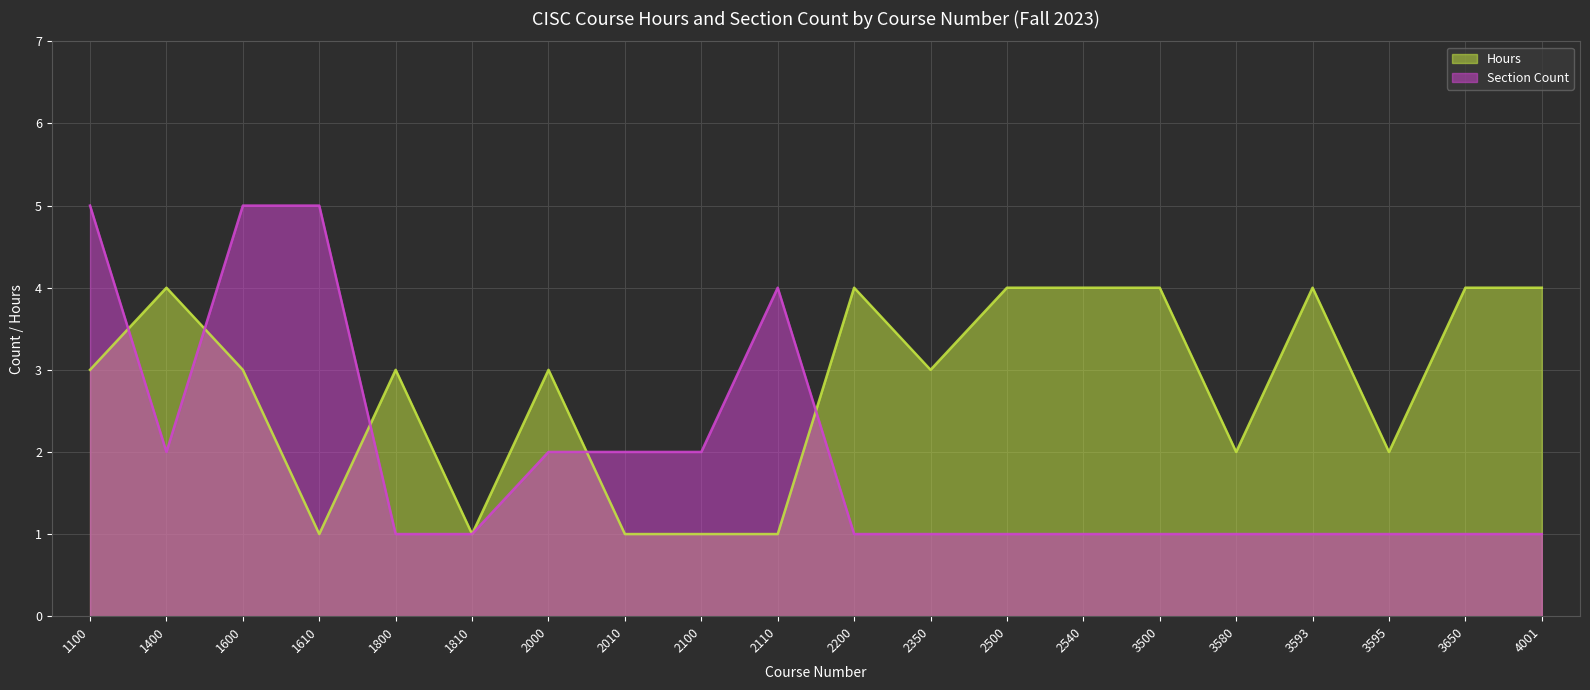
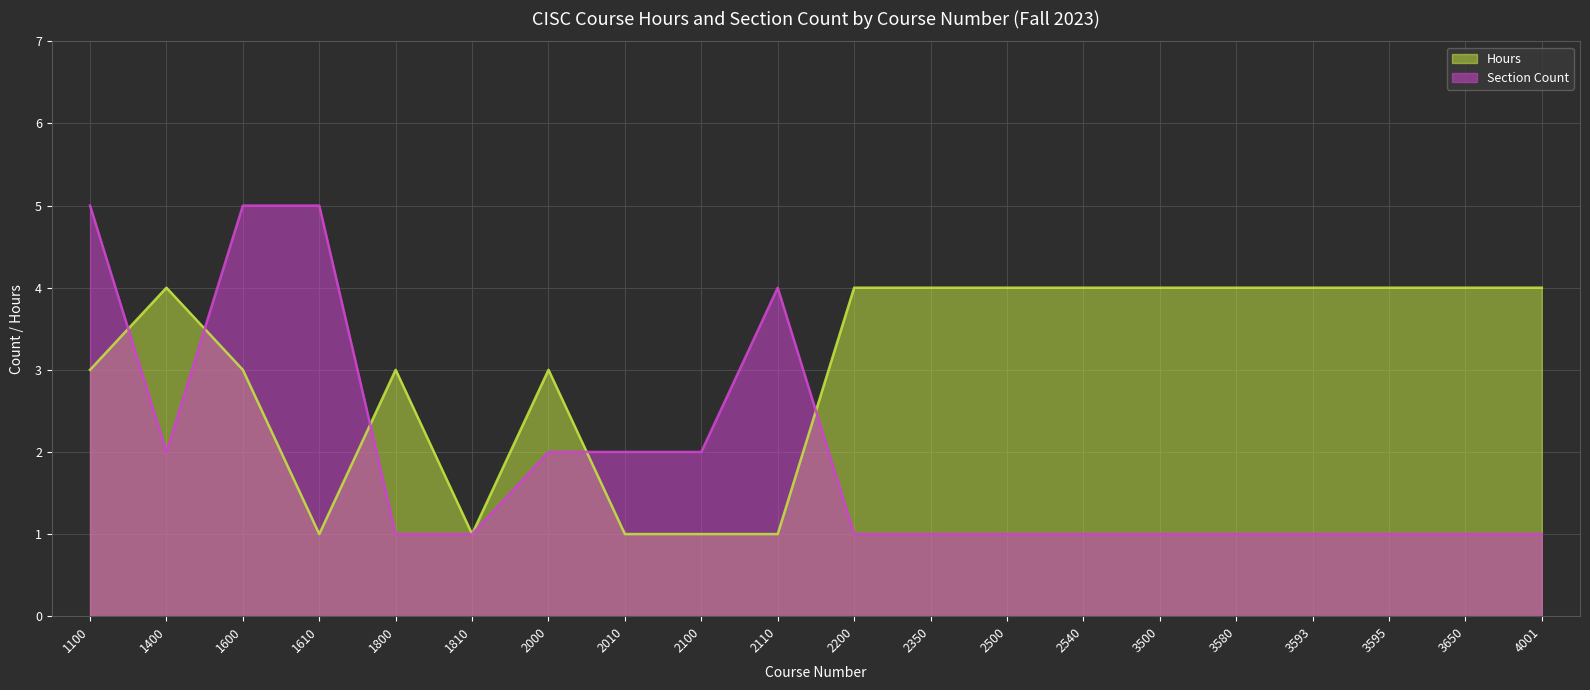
Hours, 2350: 3 -> 4
Hours, 3580: 2 -> 4
Hours, 3595: 2 -> 4
